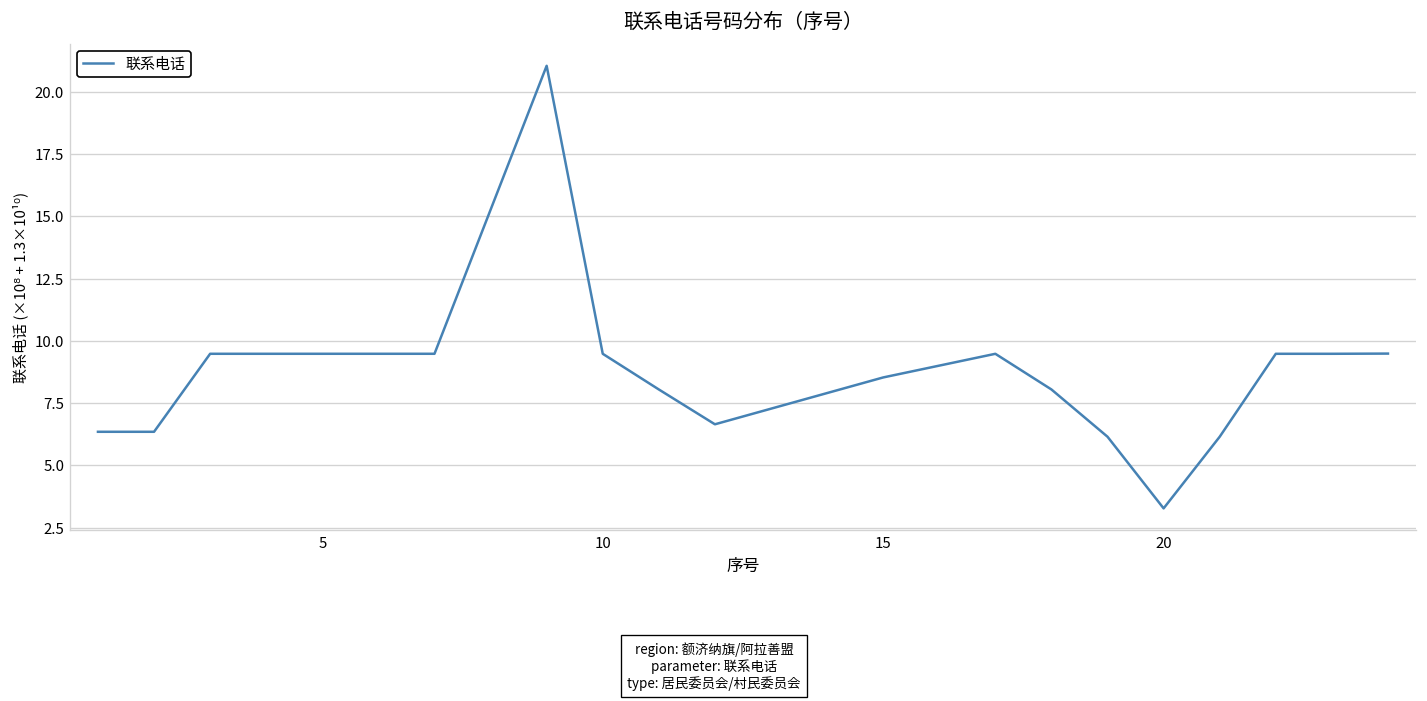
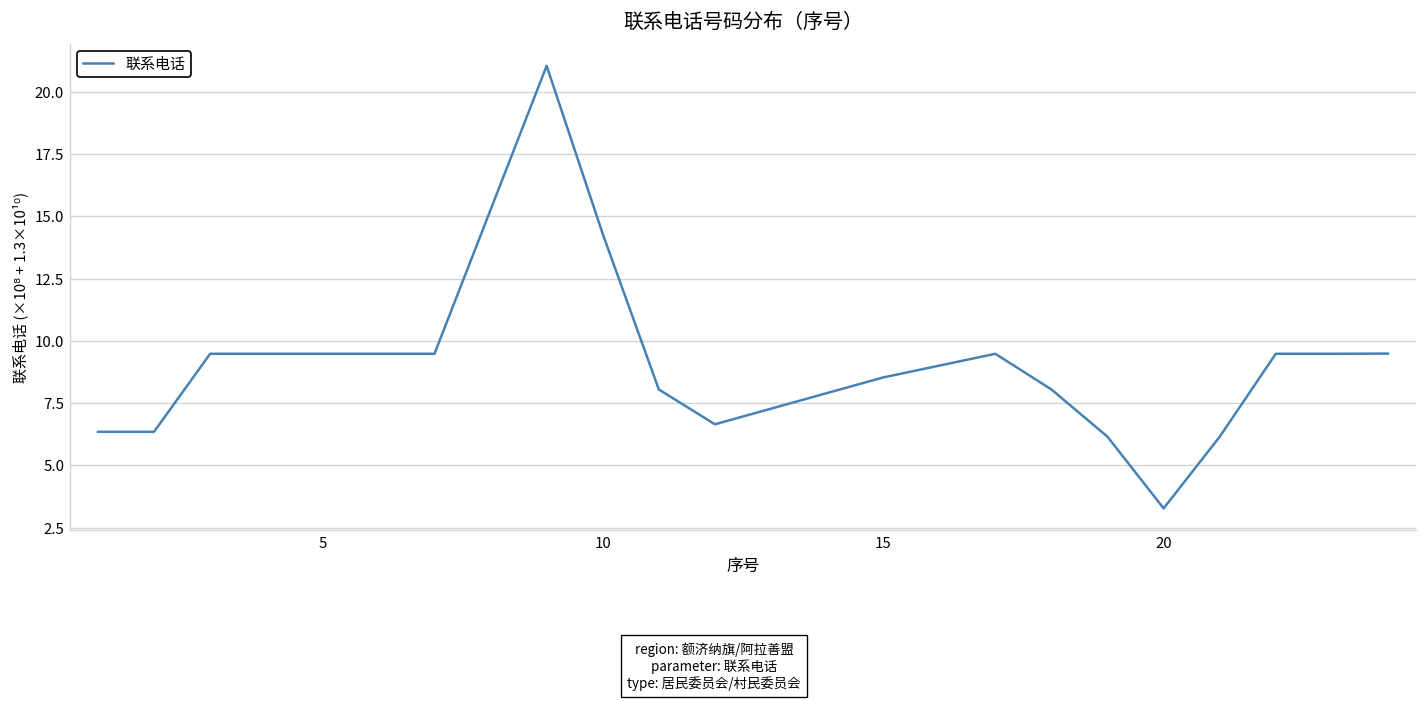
10: 9.5 -> 14.3
